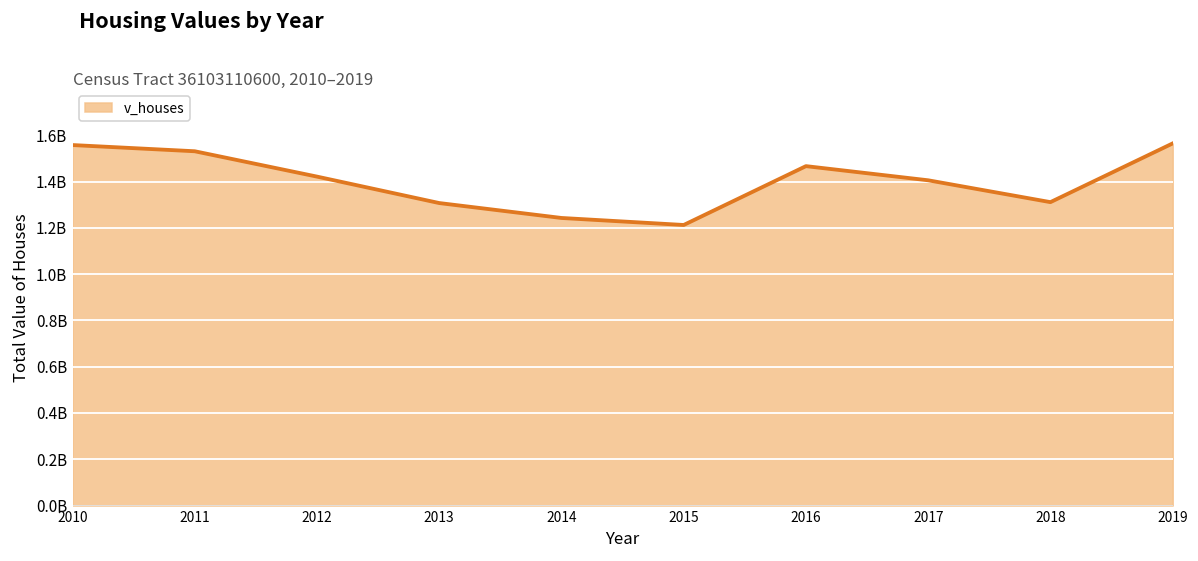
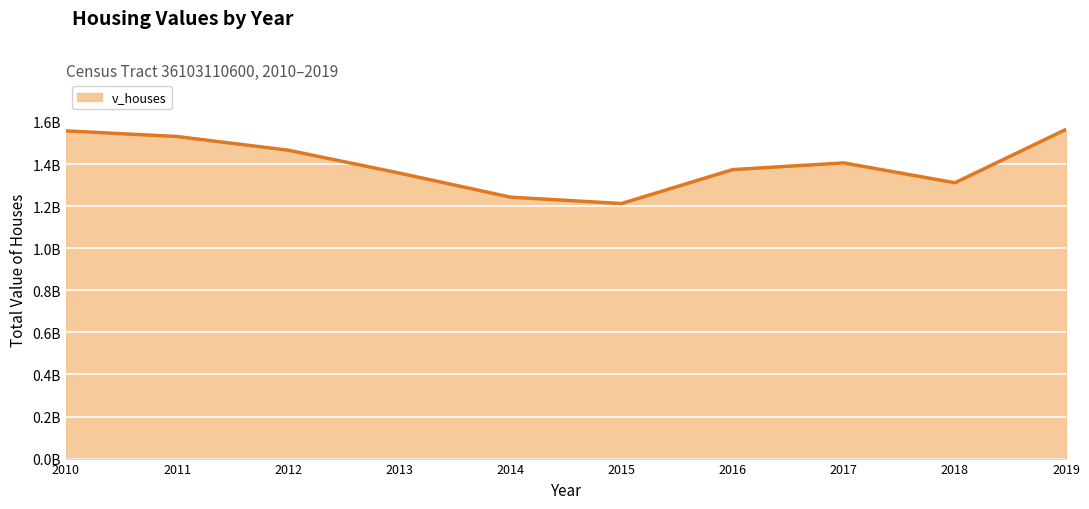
2012: 1420000000 -> 1470000000
2013: 1310000000 -> 1360000000
2016: 1470000000 -> 1370000000
